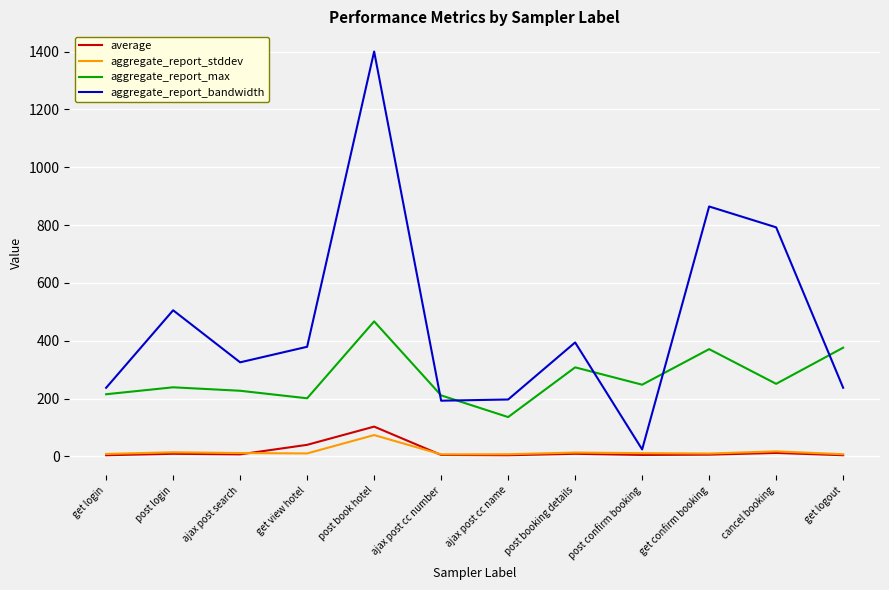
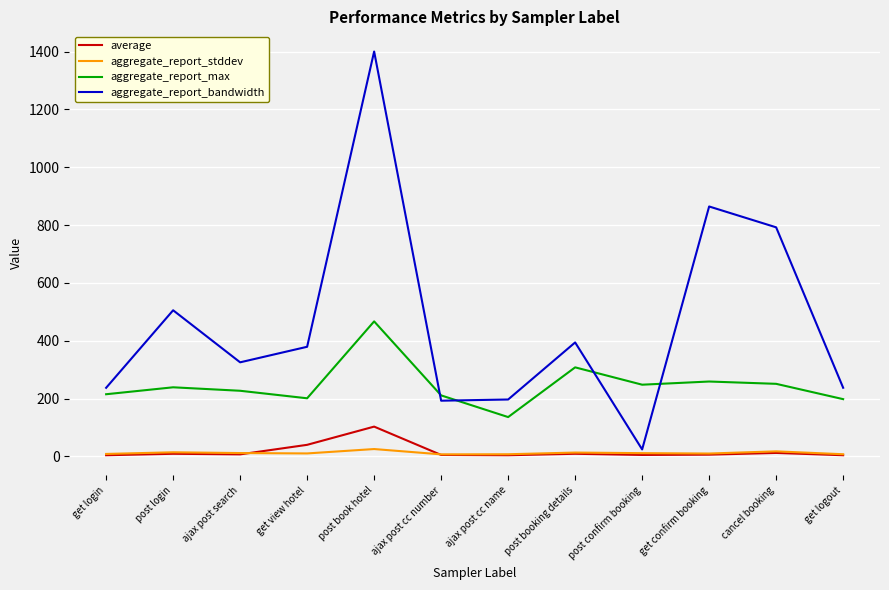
aggregate_report_stddev, post book hotel: 70 -> 30
aggregate_report_max, get confirm booking: 370 -> 260
aggregate_report_max, get logout: 380 -> 200
